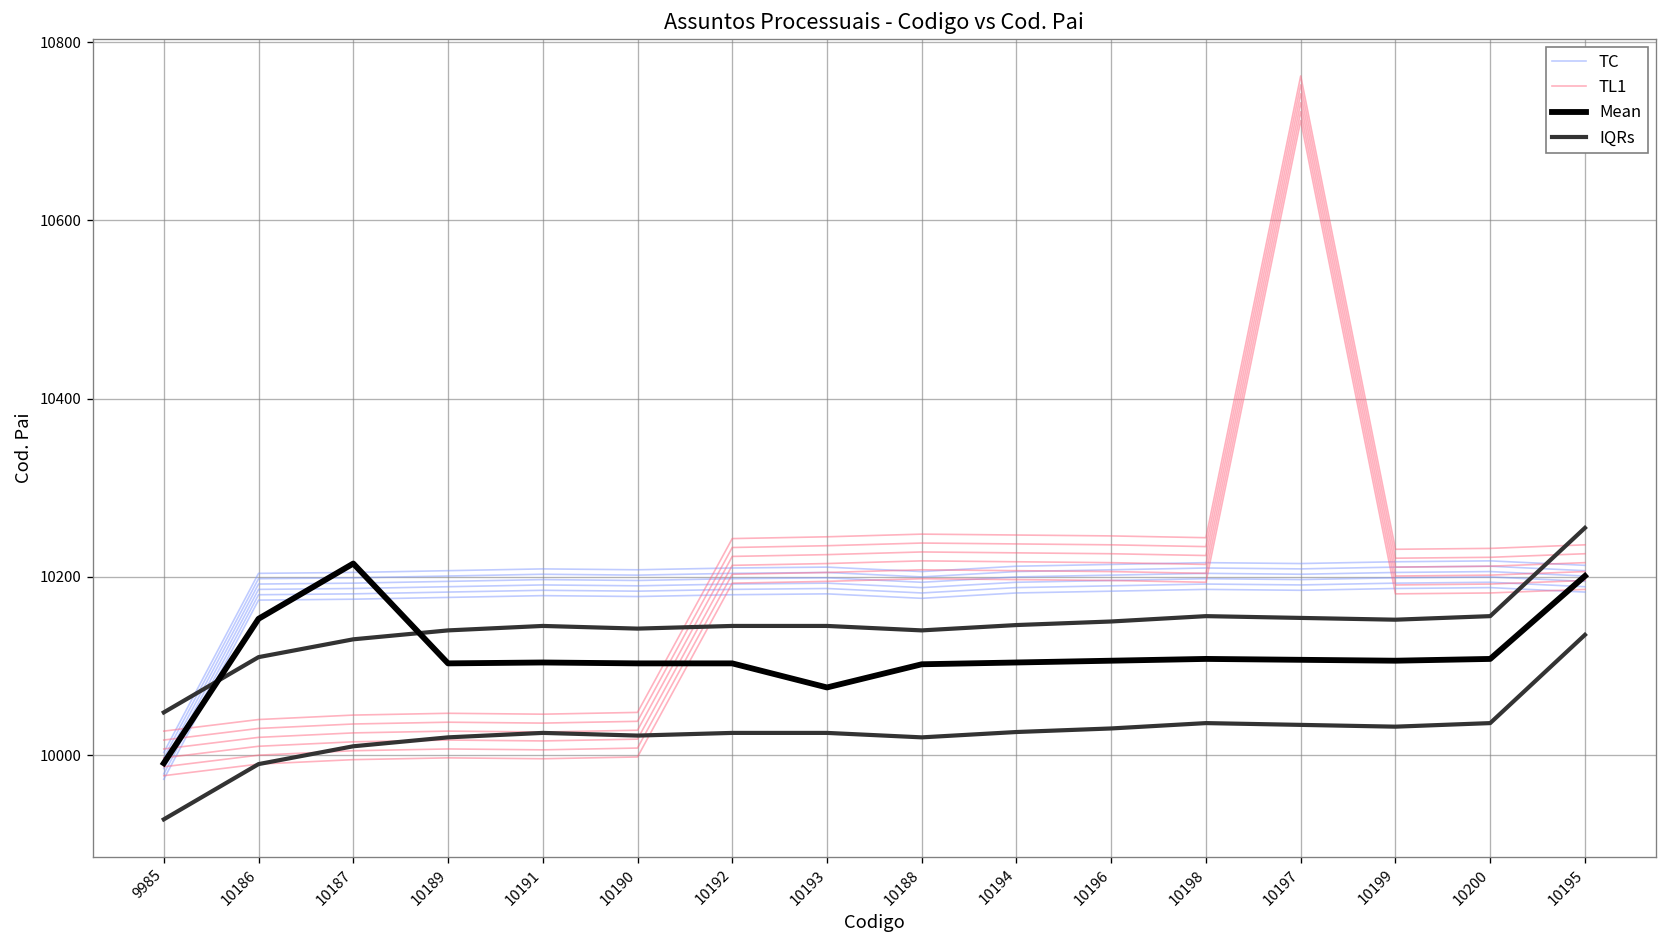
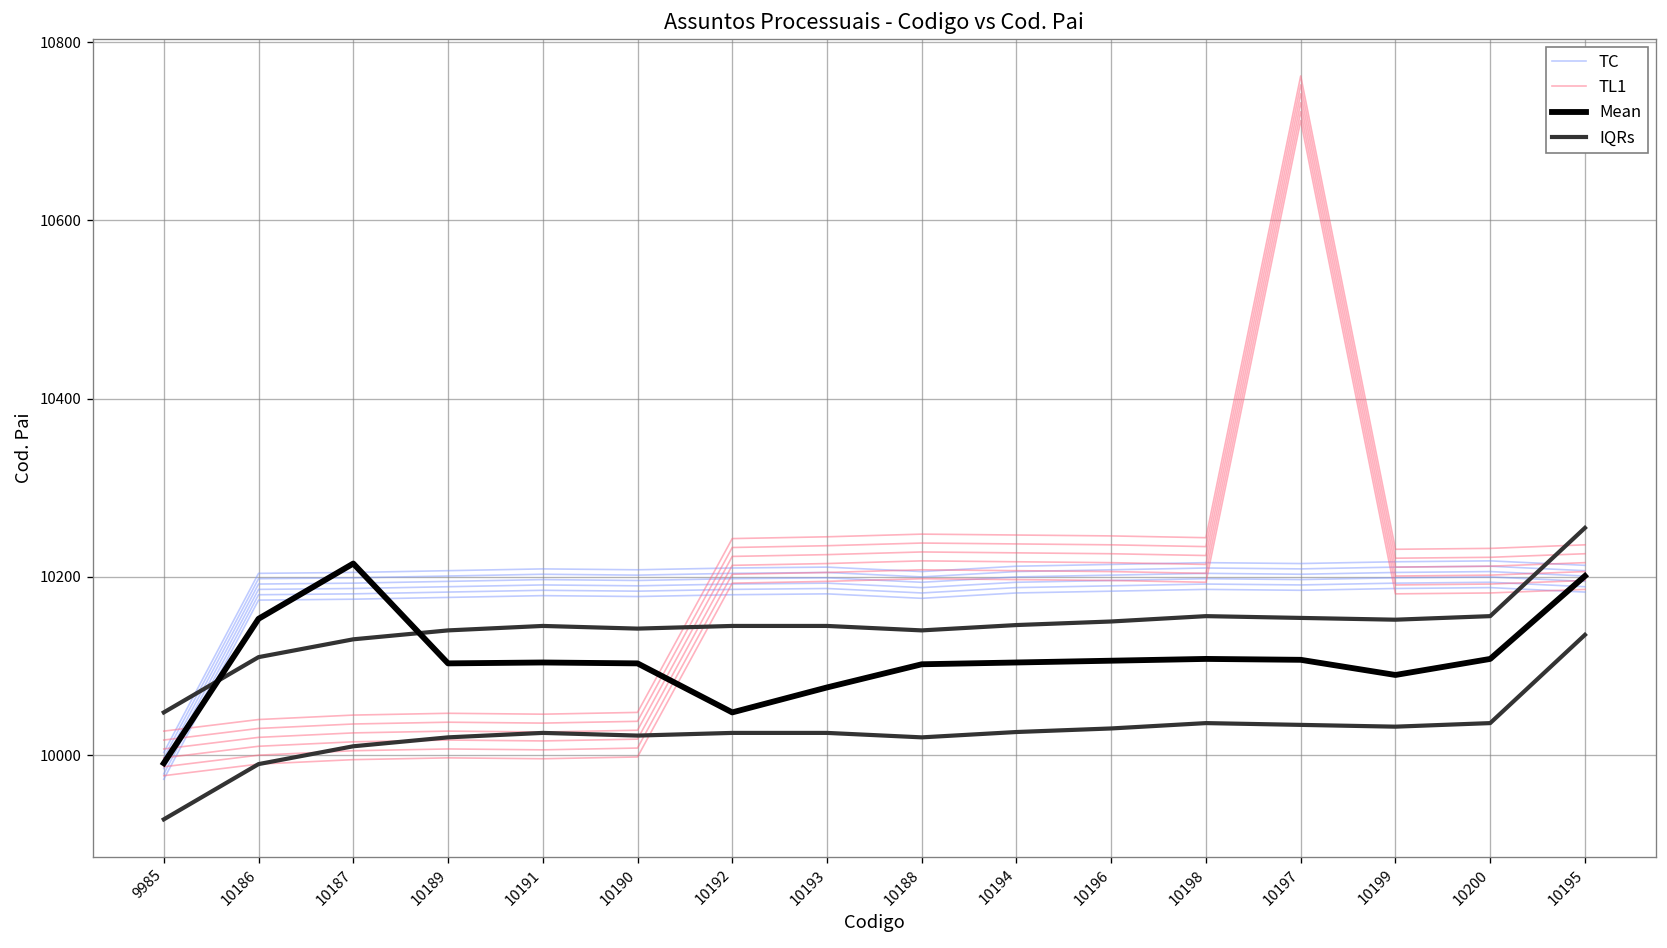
Mean, 10192: 10100 -> 10050
Mean, 10199: 10110 -> 10090
